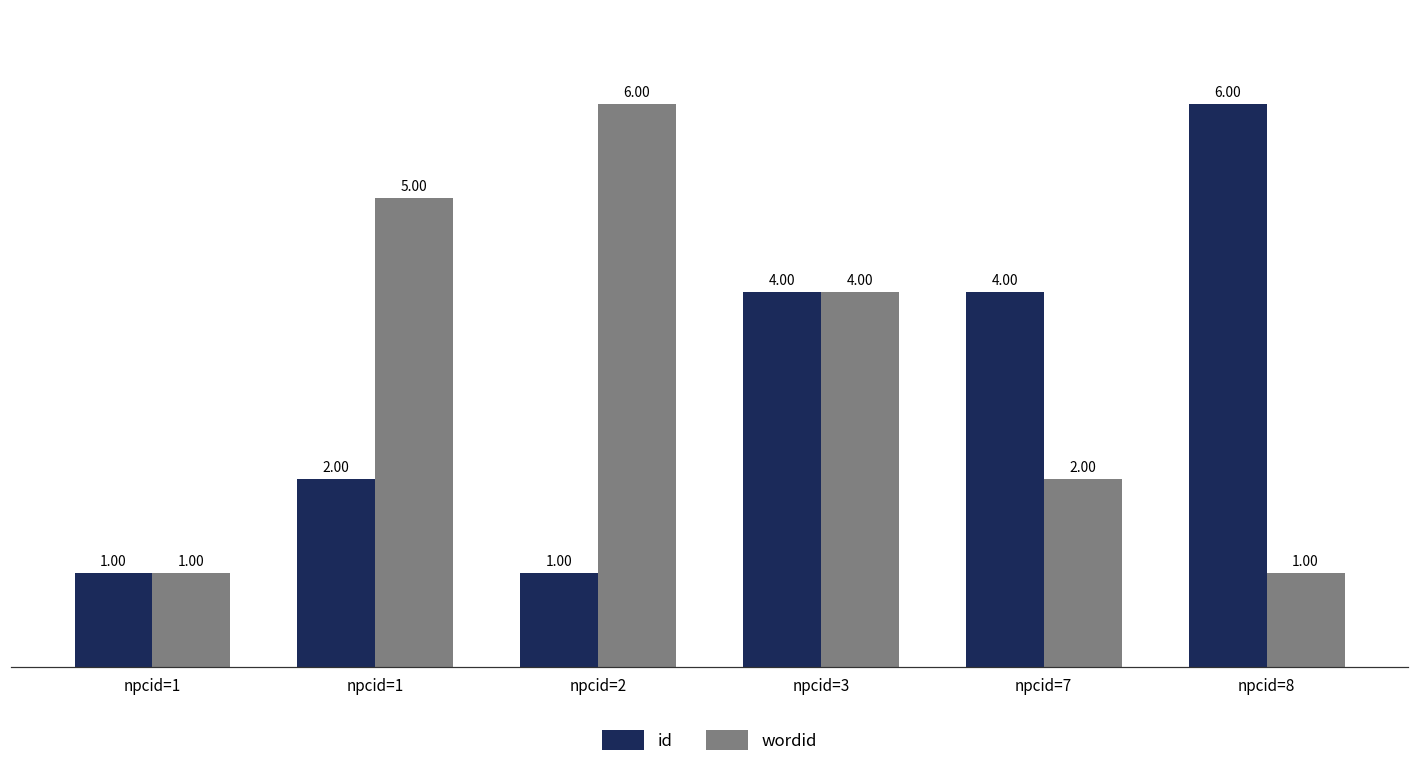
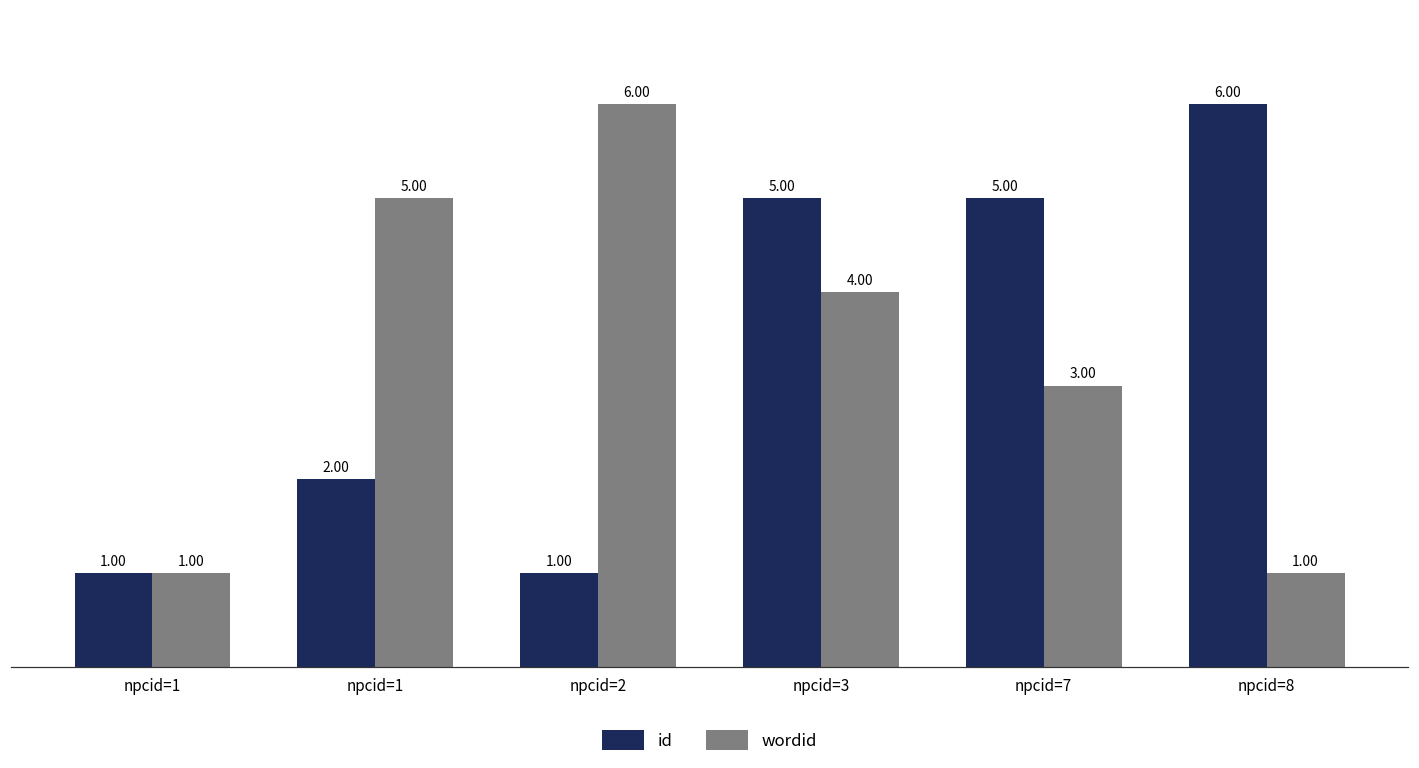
id, npcid=3: 4.00 -> 5.00
id, npcid=7: 4.00 -> 5.00
wordid, npcid=7: 2.00 -> 3.00
